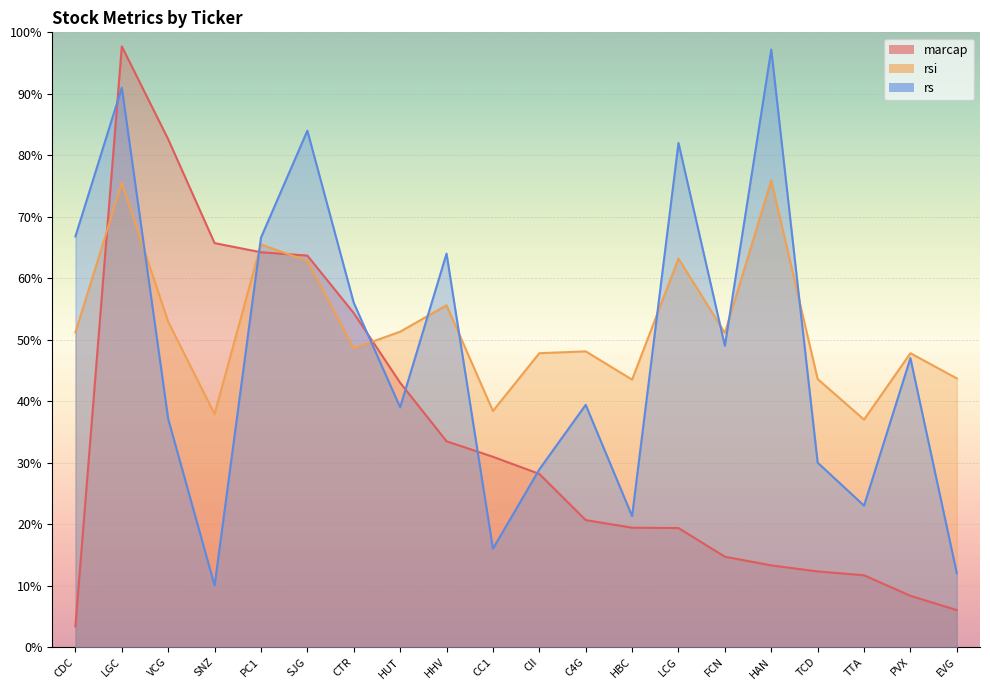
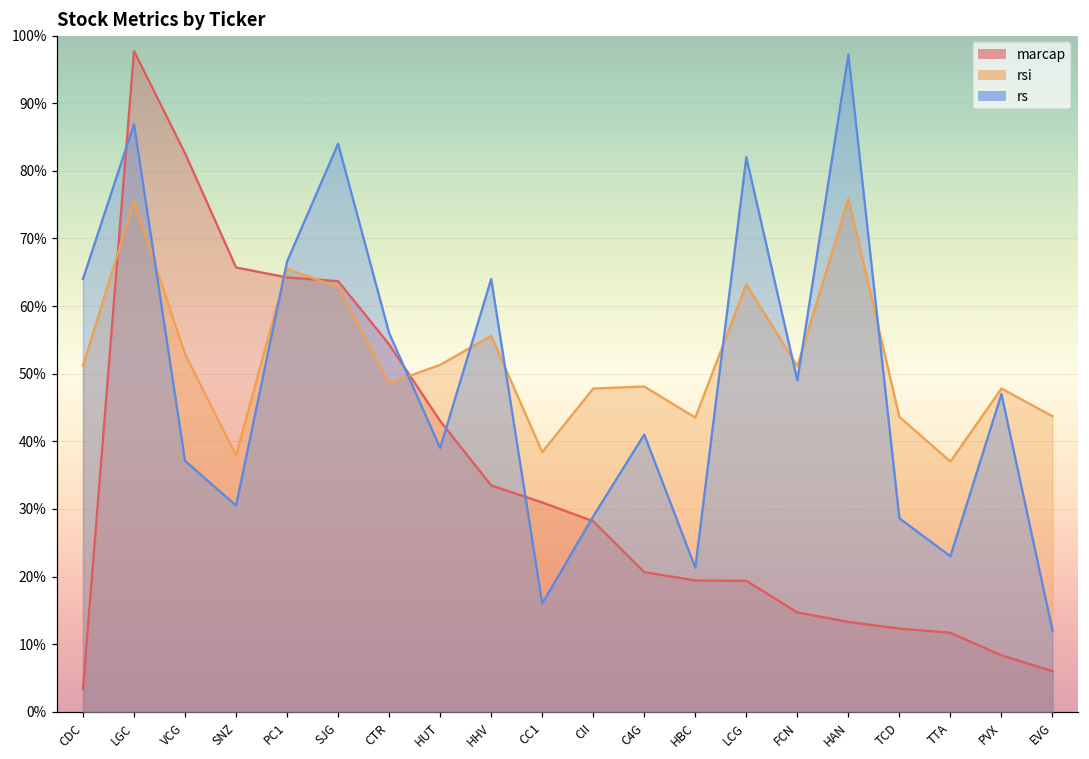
rs, CDC: 67% -> 64%
rs, LGC: 91% -> 87%
rs, SNZ: 10% -> 31%
rs, C4G: 39% -> 41%
rs, TCD: 30% -> 29%
